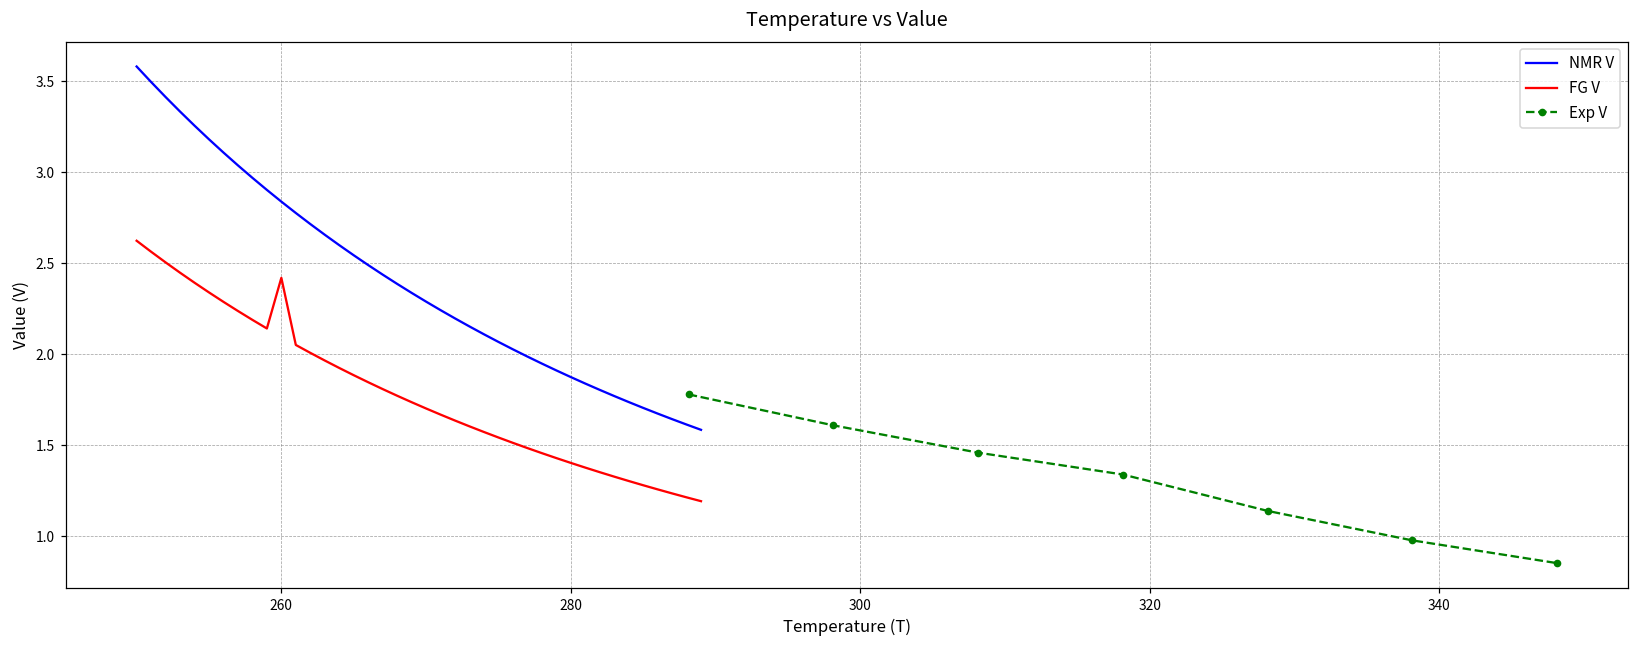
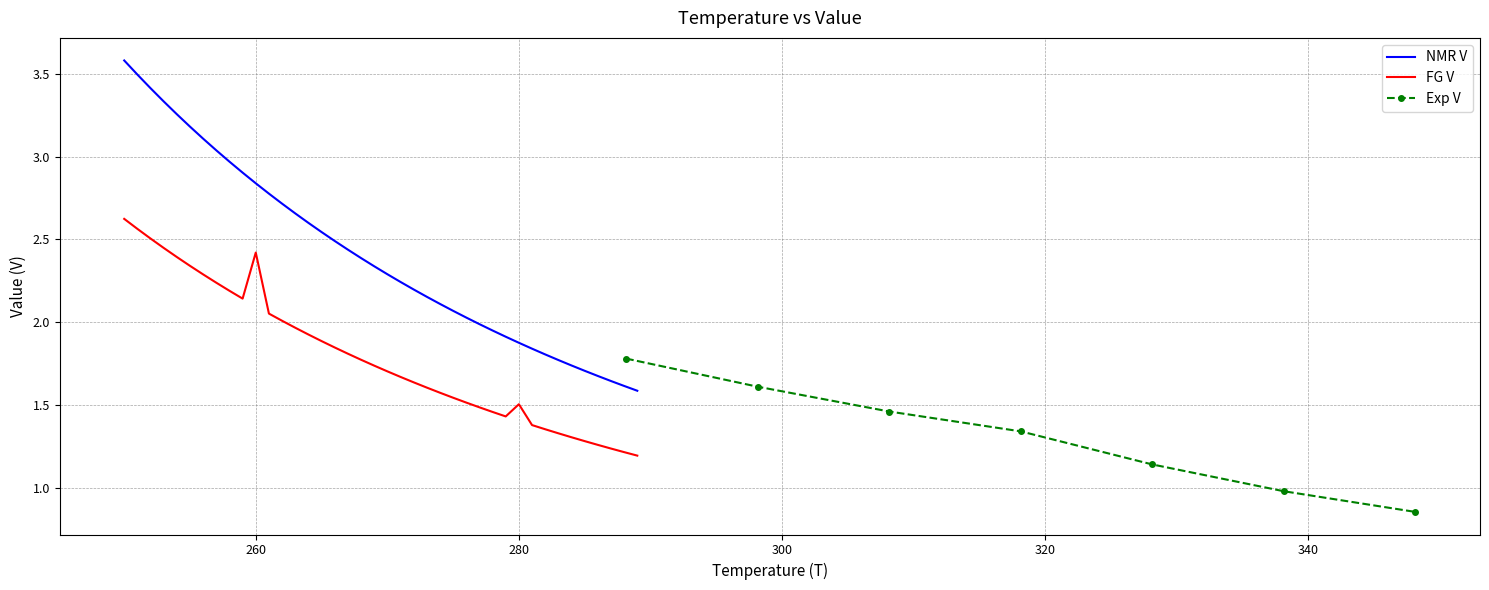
FG V, 280: 1.40 -> 1.50
